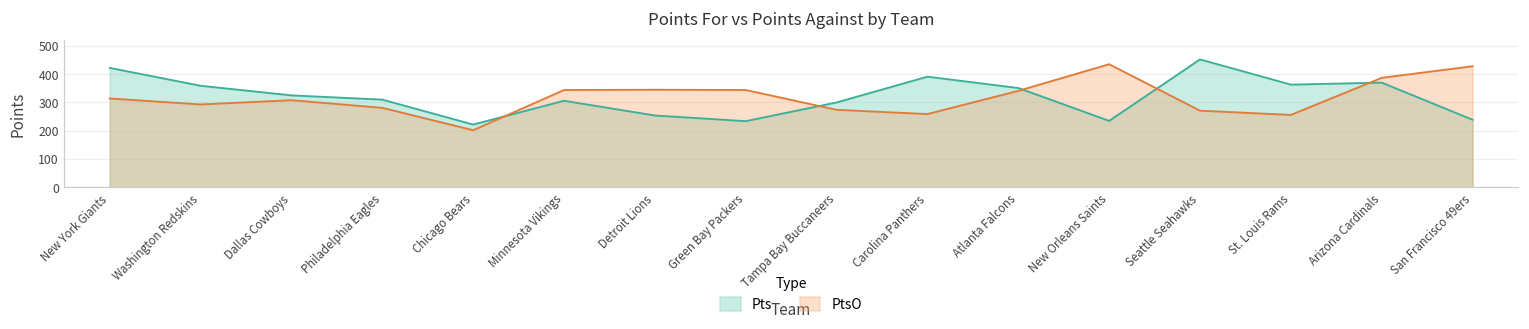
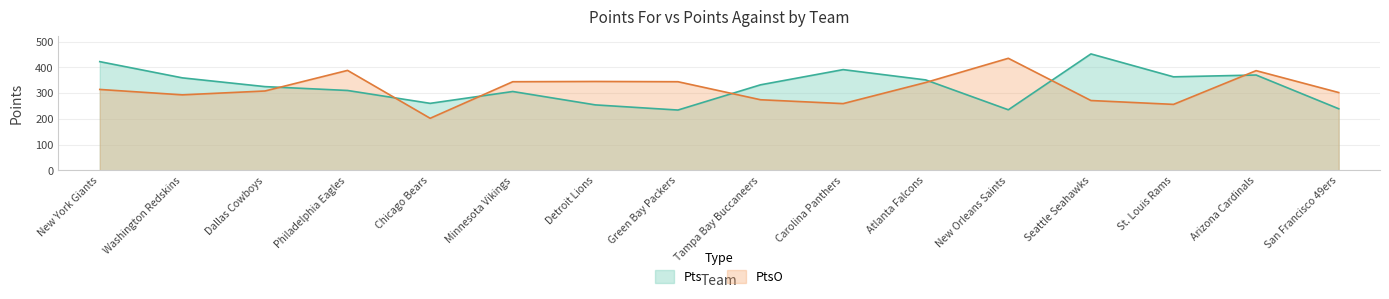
PtsO, Philadelphia Eagles: 280 -> 390
Pts, Chicago Bears: 220 -> 260
Pts, Tampa Bay Buccaneers: 300 -> 330
PtsO, San Francisco 49ers: 430 -> 300
